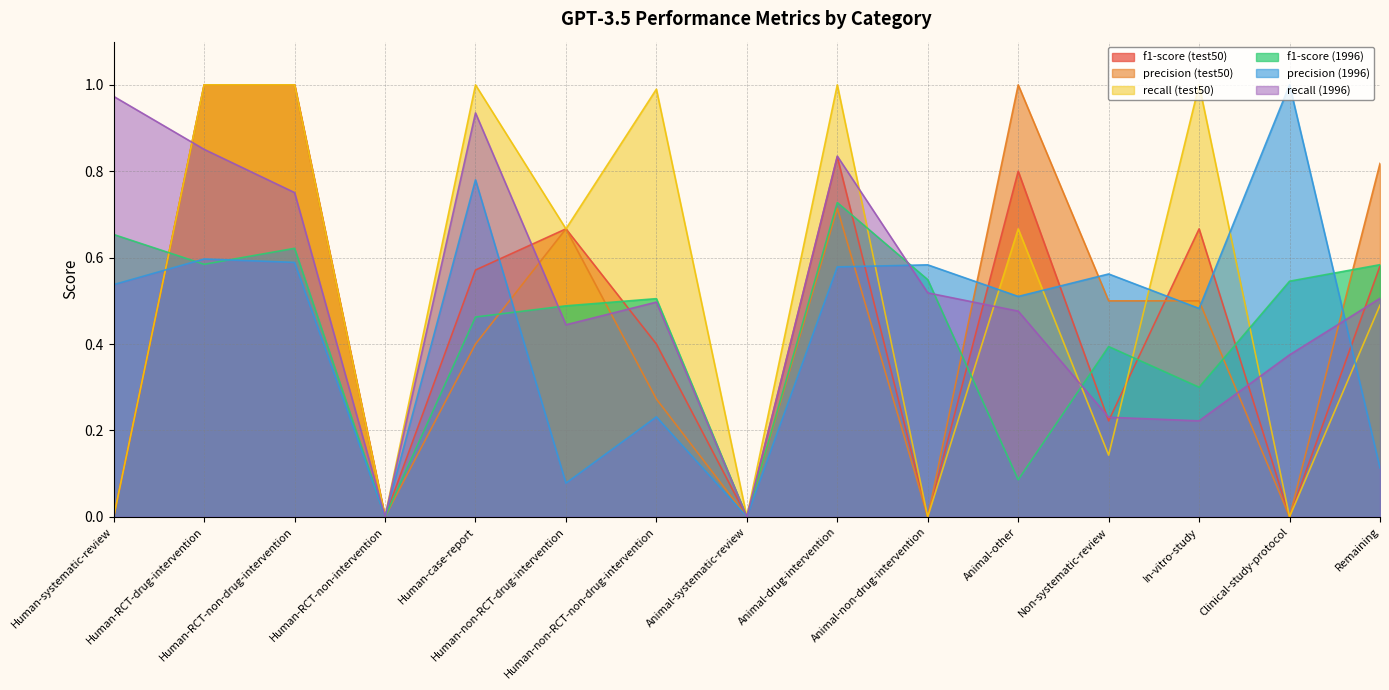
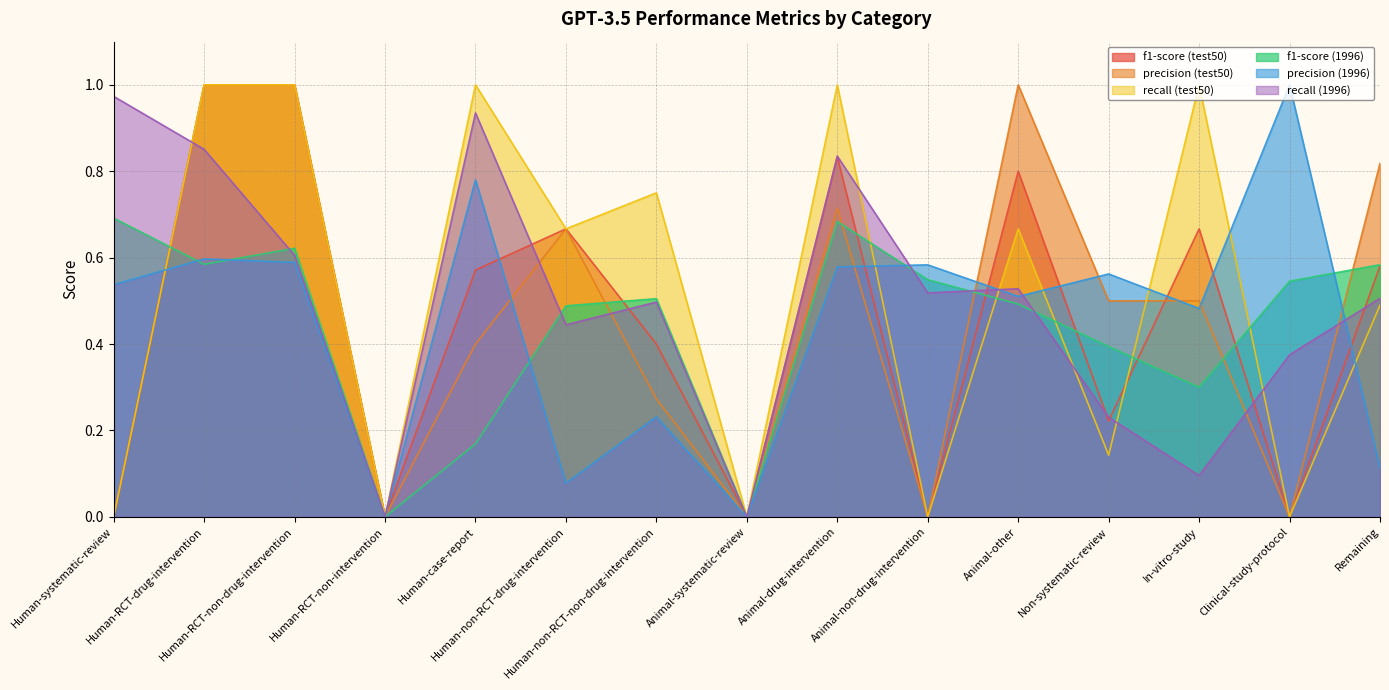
f1-score (1996), Human-systematic-review: 0.65 -> 0.69
recall (1996), Human-RCT-non-drug-intervention: 0.75 -> 0.61
f1-score (1996), Human-case-report: 0.46 -> 0.17
recall (test50), Human-non-RCT-non-drug-intervention: 0.99 -> 0.75
f1-score (1996), Animal-drug-intervention: 0.73 -> 0.68
f1-score (1996), Animal-other: 0.09 -> 0.49
recall (1996), Animal-other: 0.48 -> 0.53
recall (1996), In-vitro-study: 0.22 -> 0.10
